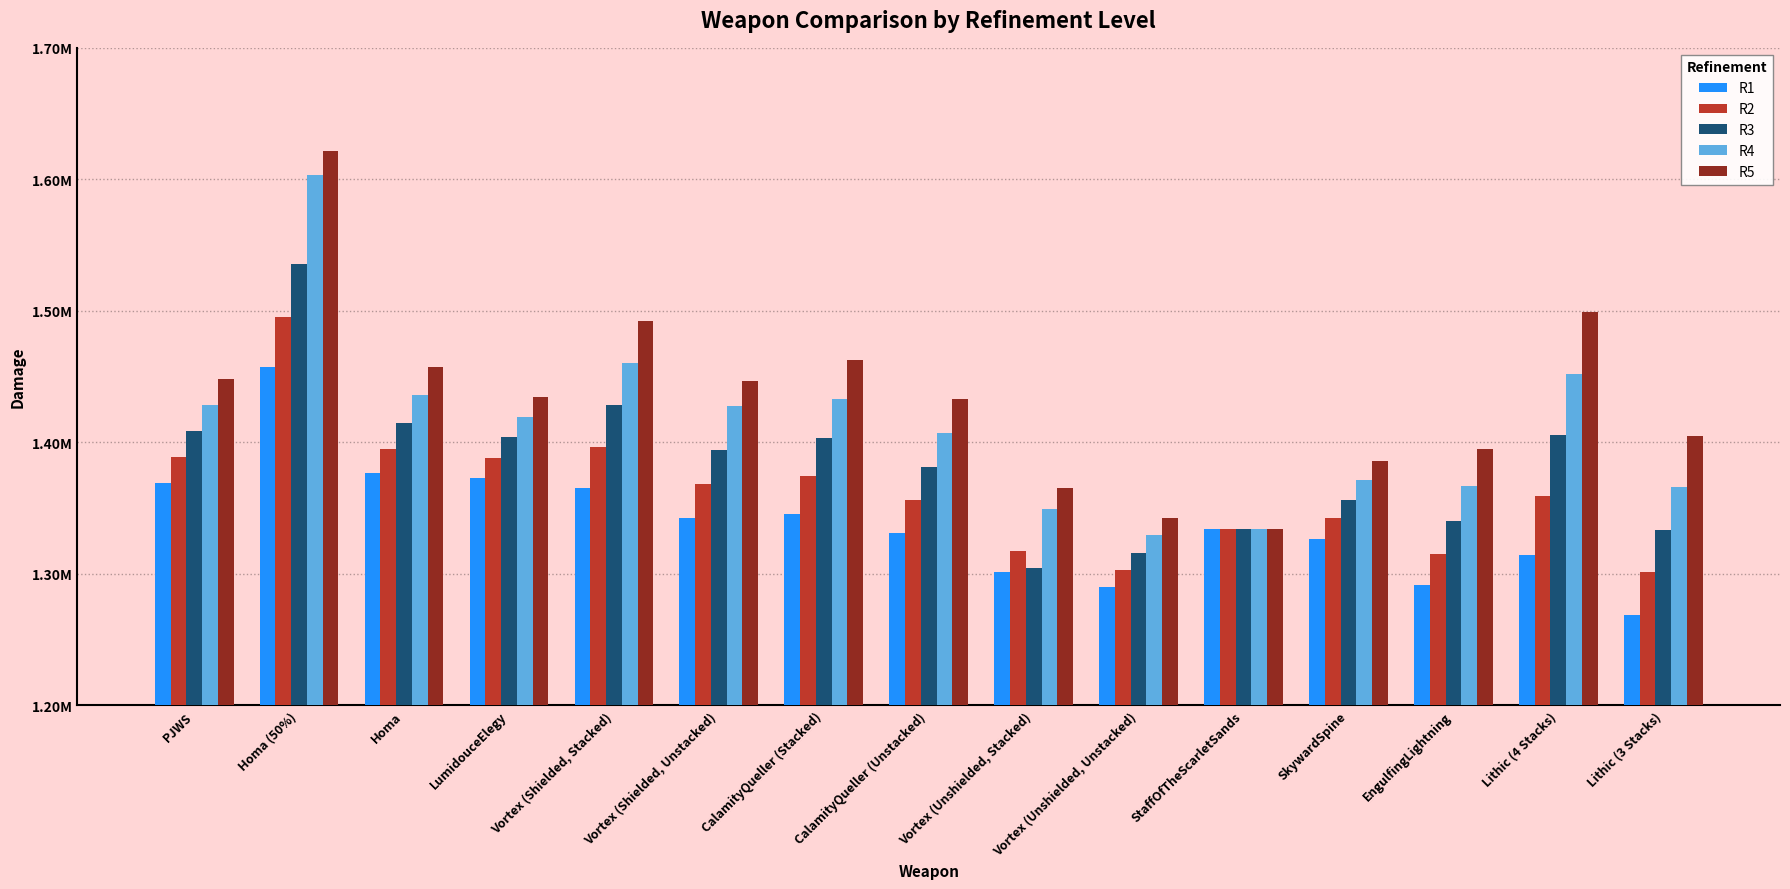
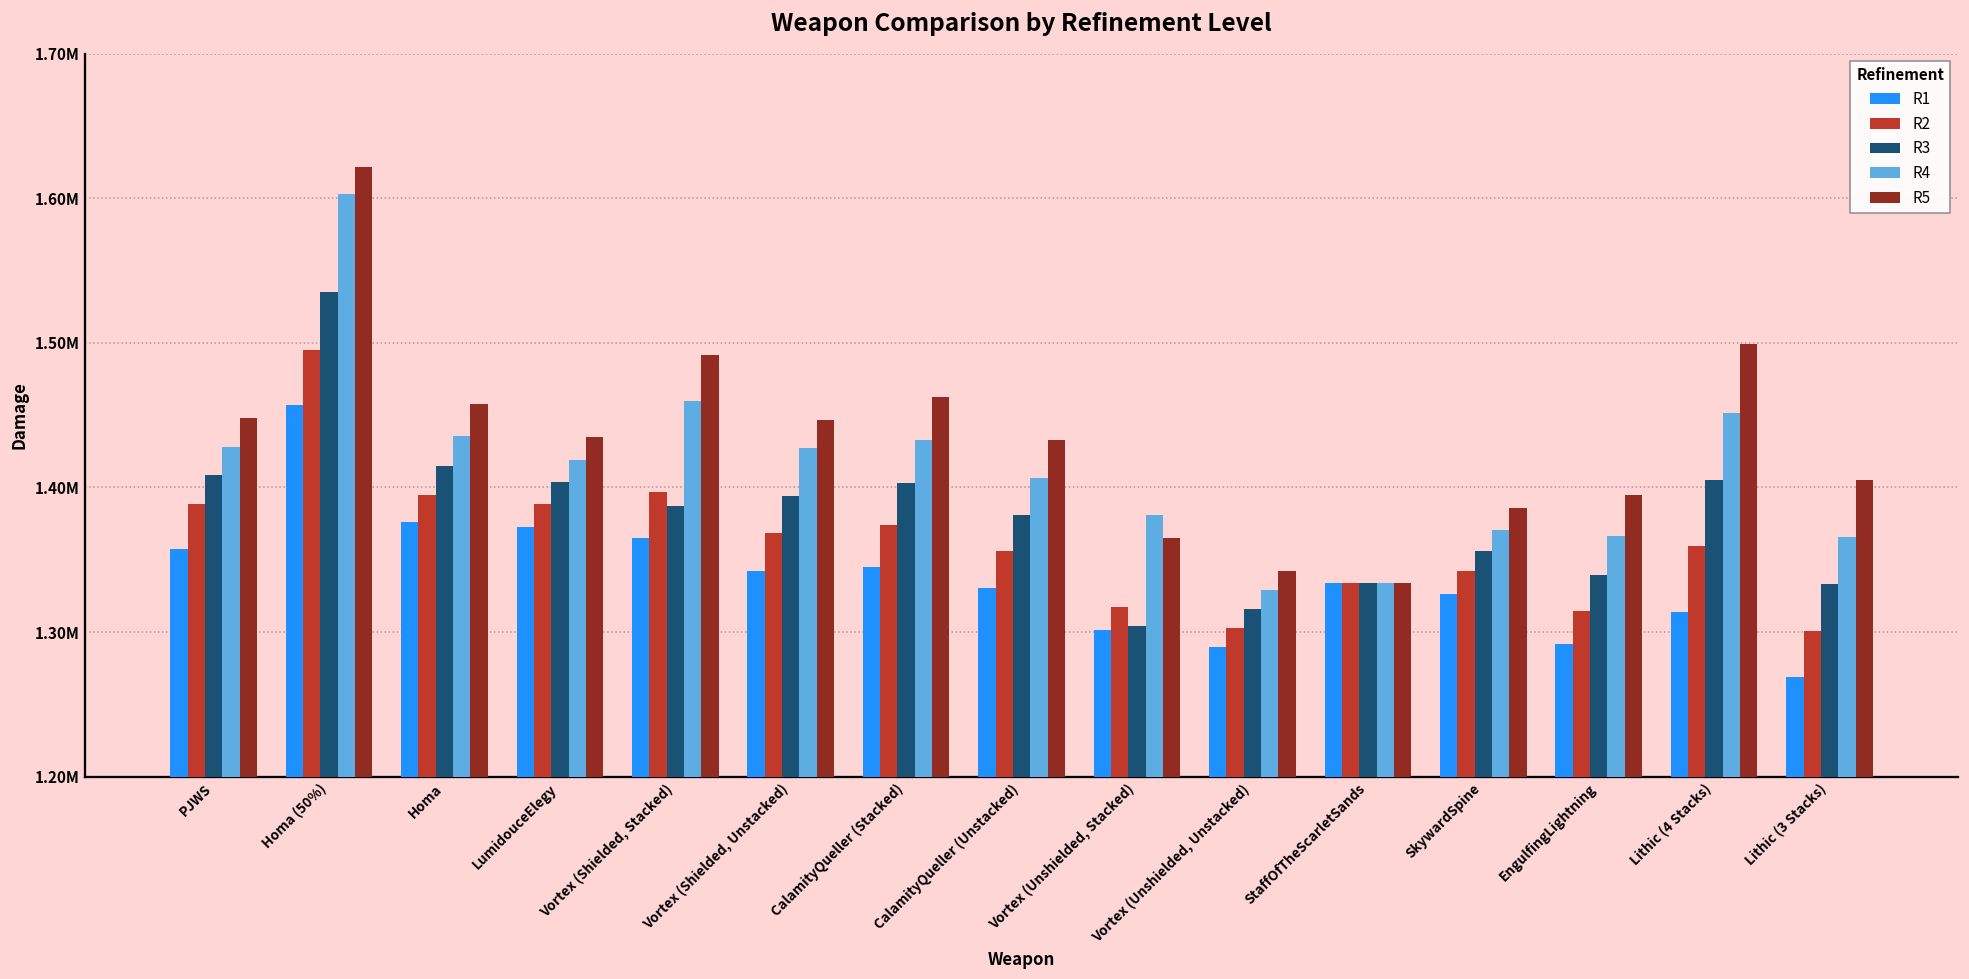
R1, PJWS: 1369000 -> 1358000
R3, Vortex (Shielded, Stacked): 1428000 -> 1387000
R4, Vortex (Unshielded, Stacked): 1349000 -> 1381000
